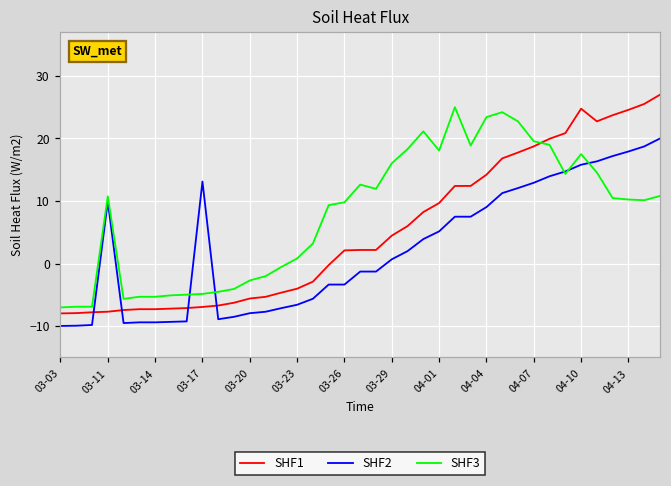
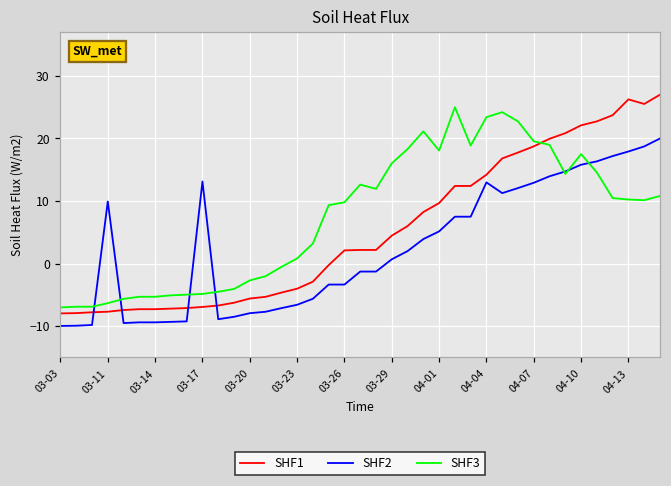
SHF3, 03-11: 11 -> -6
SHF2, 04-04: 9 -> 13
SHF1, 04-10: 25 -> 22
SHF1, 04-13: 25 -> 26
